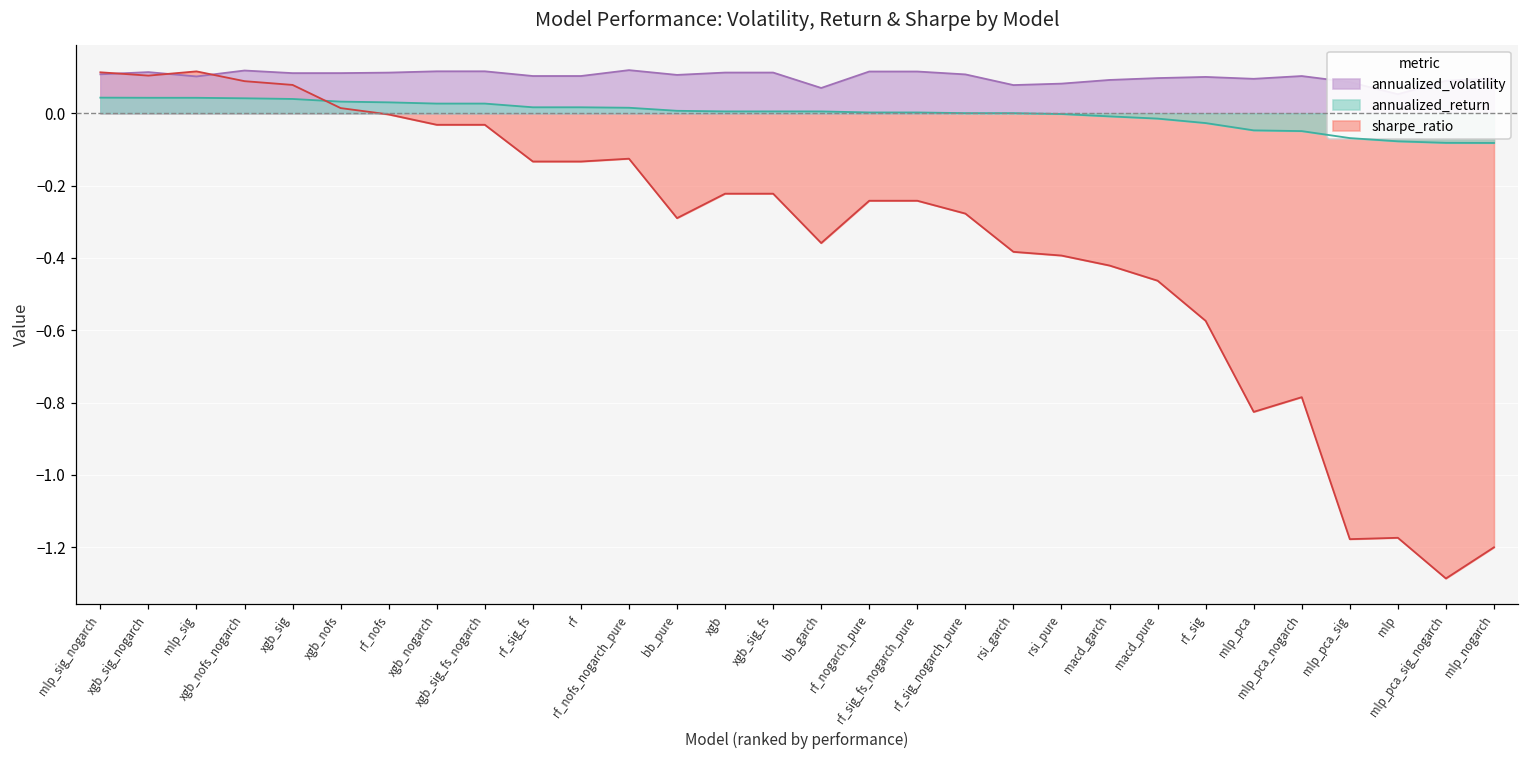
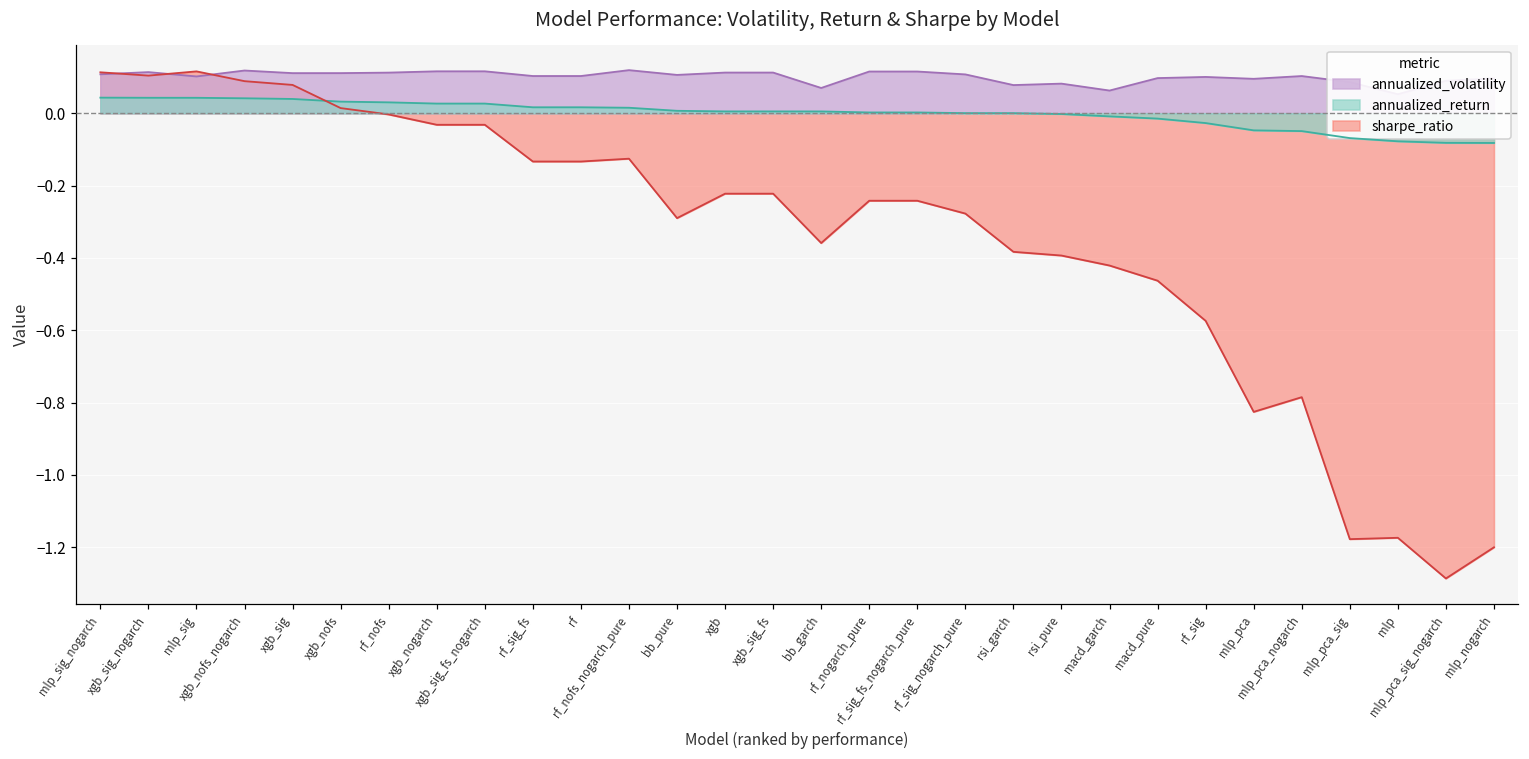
annualized_volatility, macd_garch: 0.09 -> 0.06
